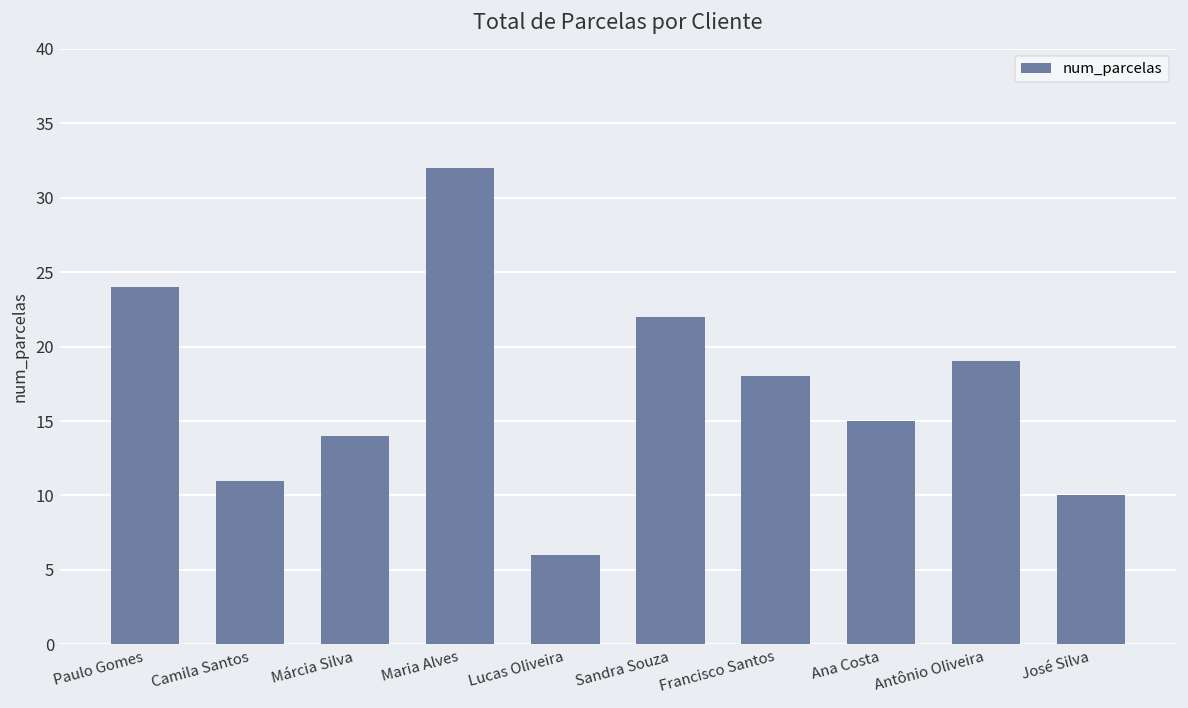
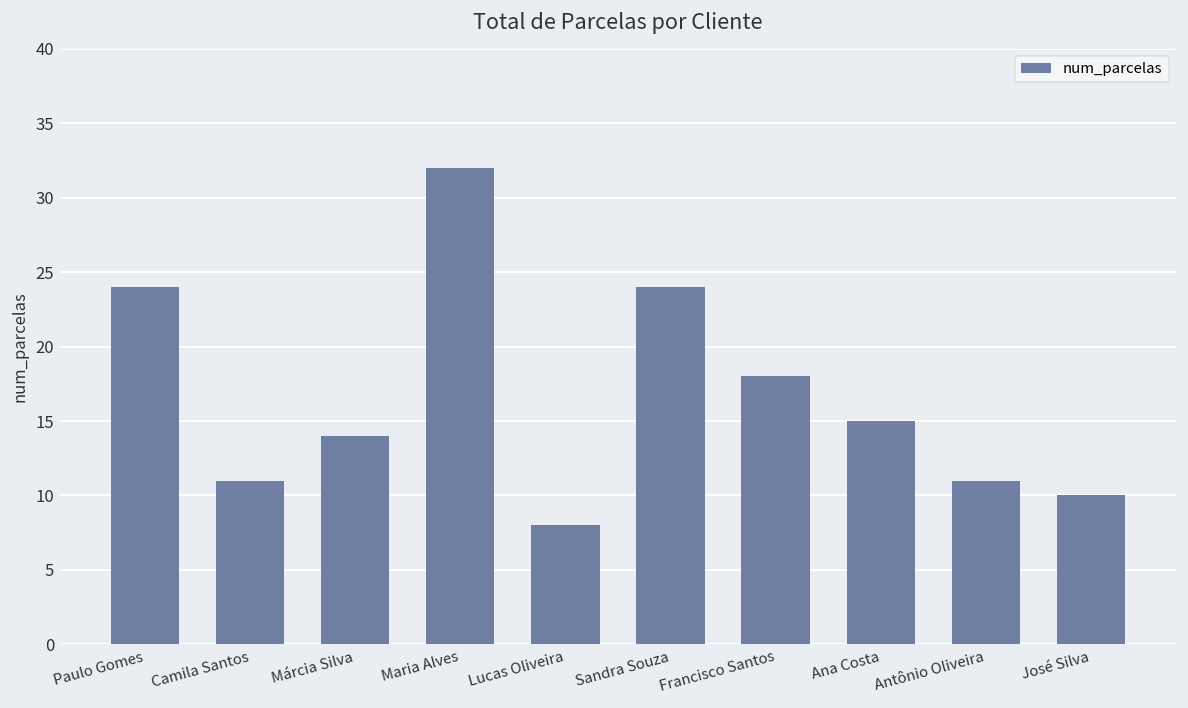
Lucas Oliveira: 6 -> 8
Sandra Souza: 22 -> 24
Antônio Oliveira: 19 -> 11
